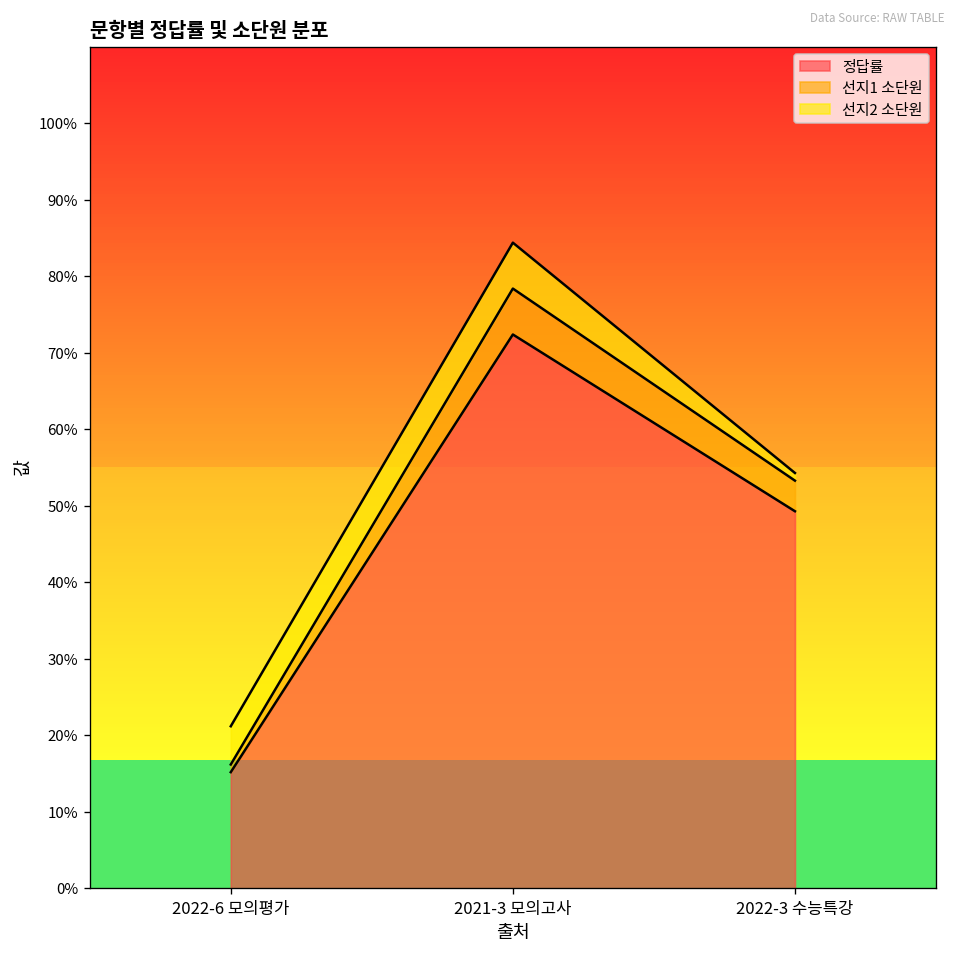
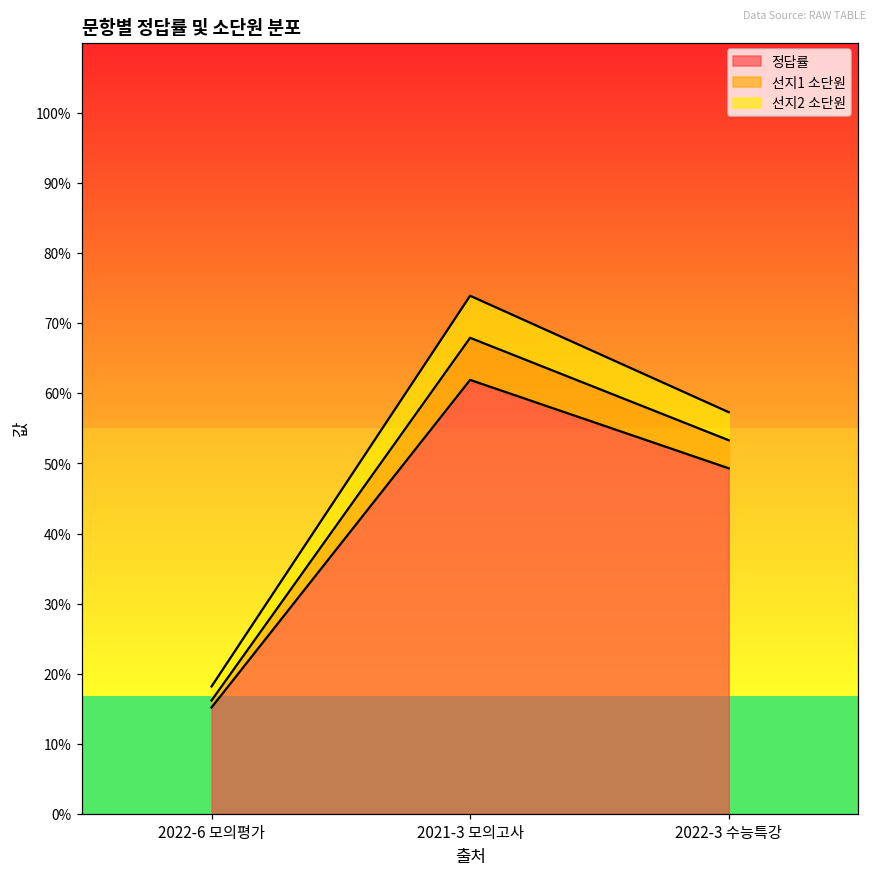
선지2 소단원, 2022-6 모의평가: 5% -> 2%
정답률, 2021-3 모의고사: 72% -> 62%
선지2 소단원, 2022-3 수능특강: 1% -> 4%
